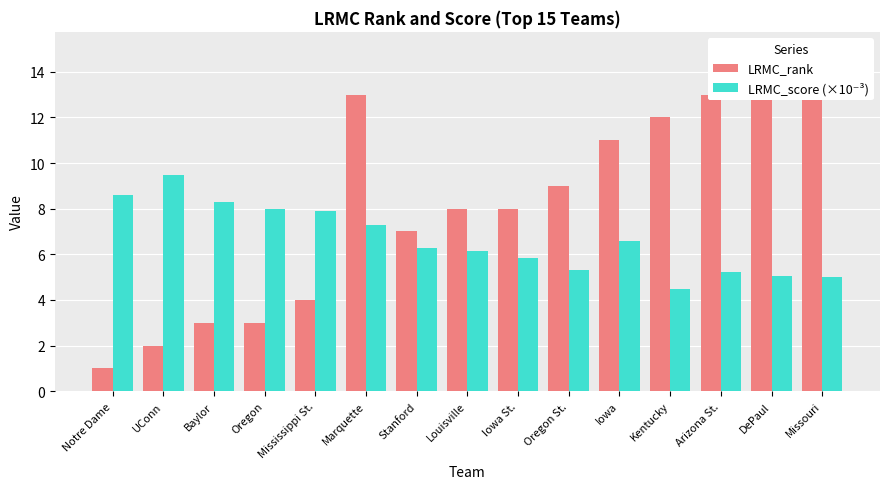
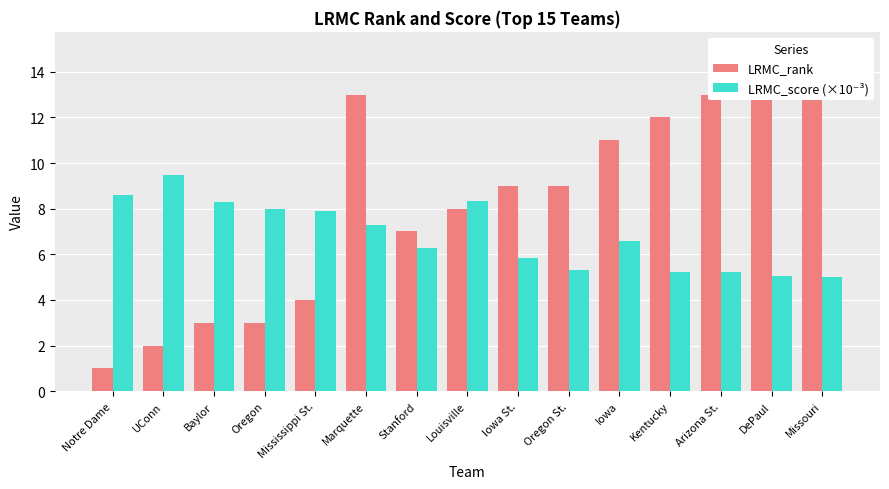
LRMC_score (×10⁻³), Louisville: 6.1 -> 8.3
LRMC_rank, Iowa St.: 8 -> 9
LRMC_score (×10⁻³), Kentucky: 4.5 -> 5.2
